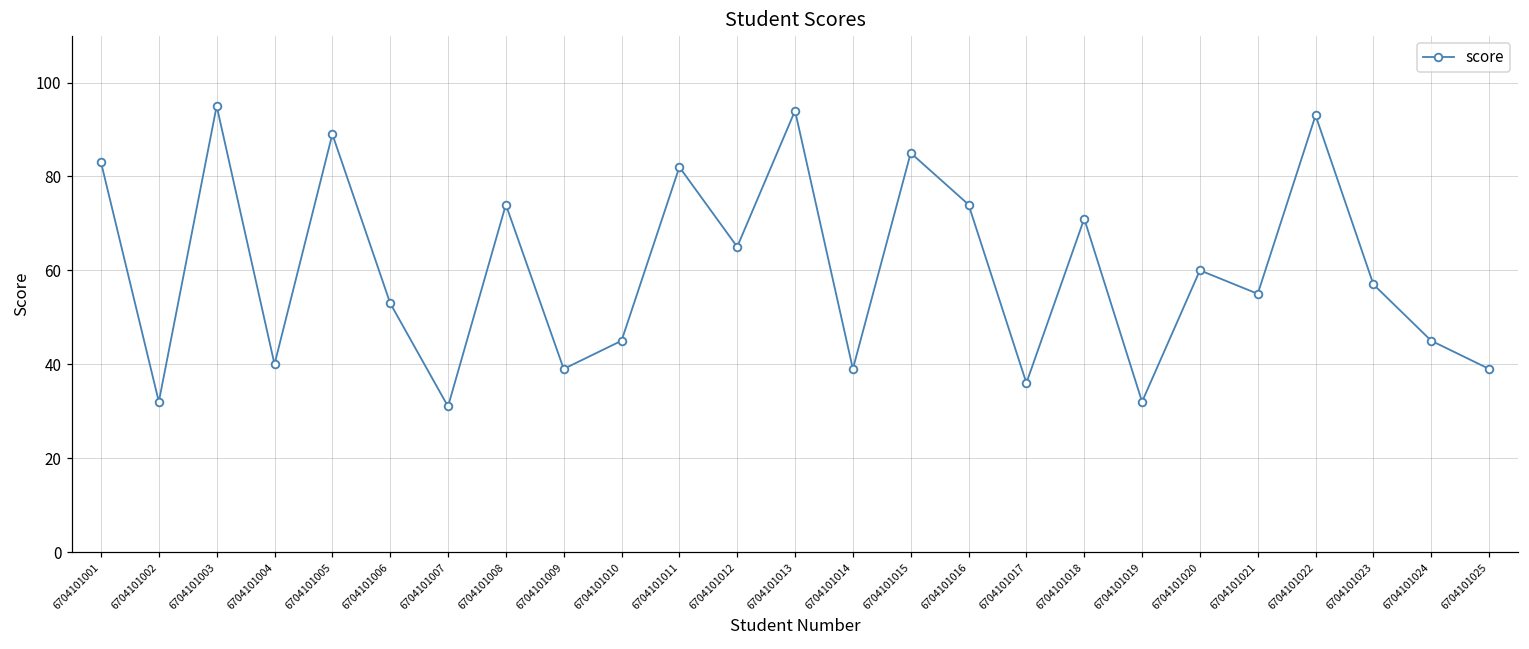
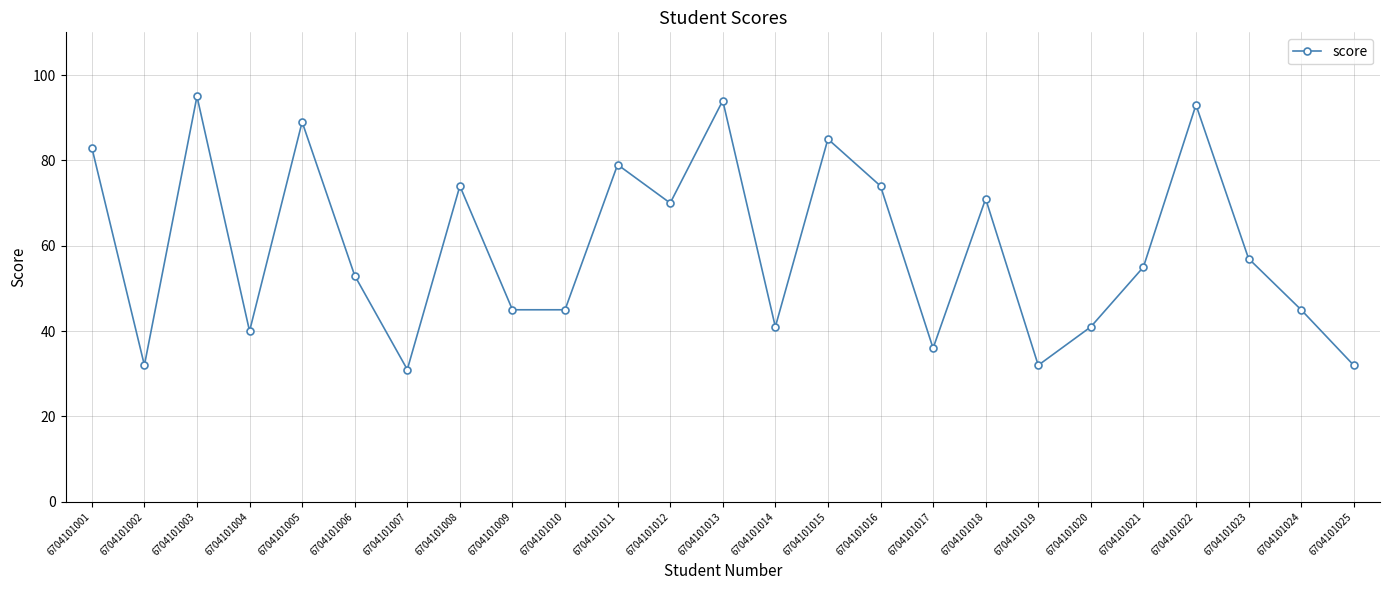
6704101009: 39 -> 45
6704101011: 82 -> 79
6704101012: 65 -> 70
6704101014: 39 -> 41
6704101020: 60 -> 41
6704101025: 39 -> 32
